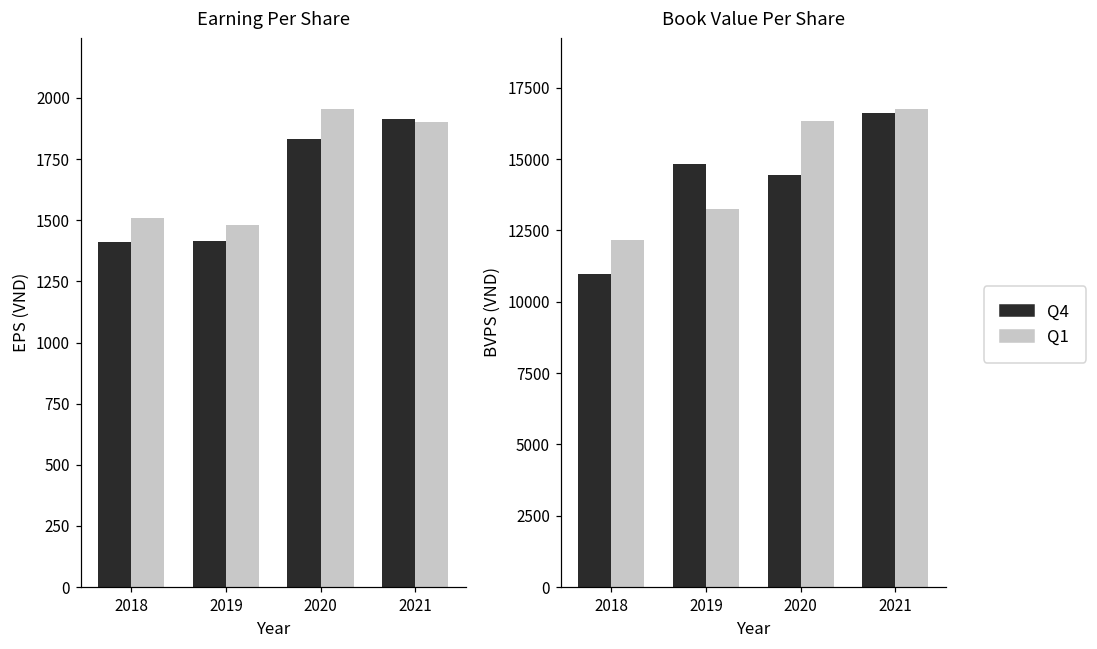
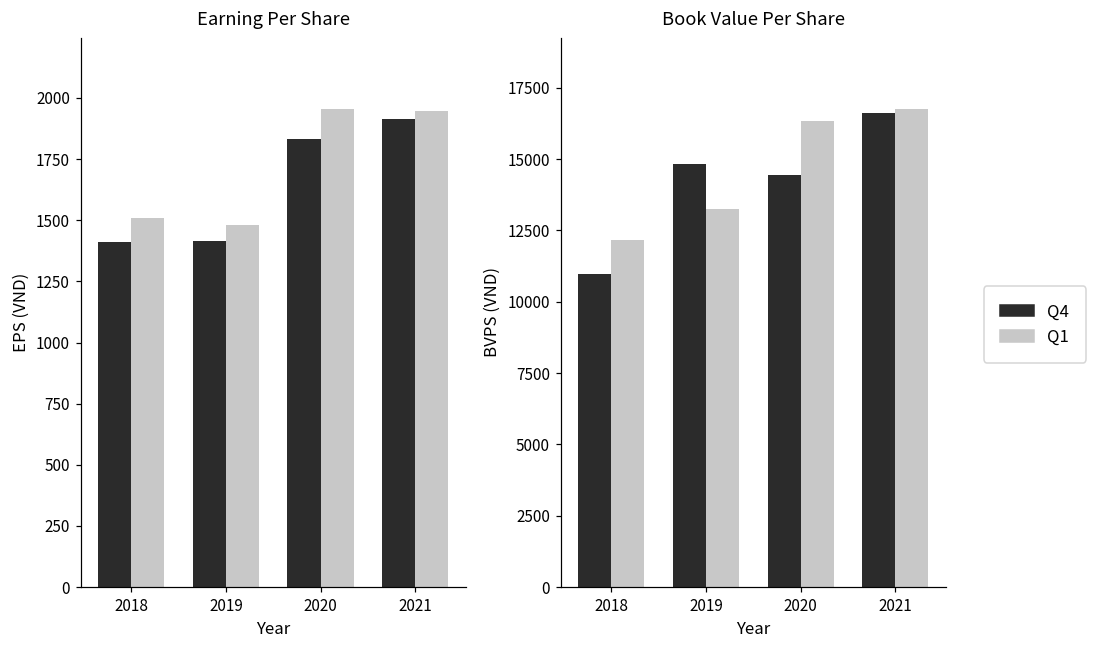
Earning Per Share, Q1, 2021: 1900 -> 1950
